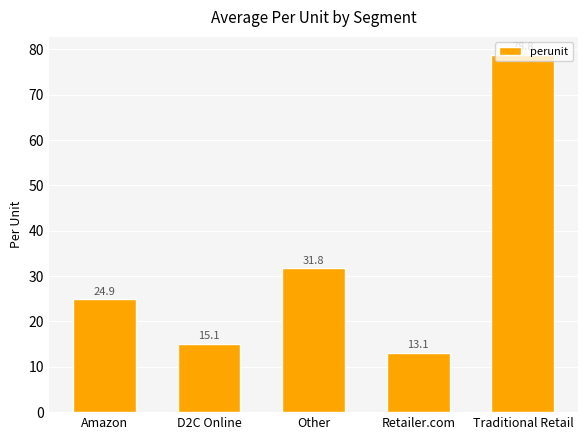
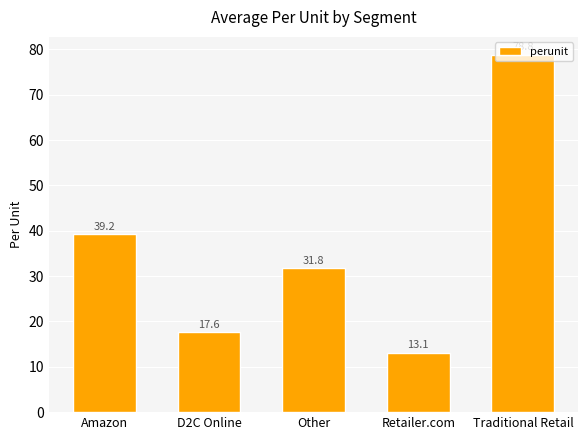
Amazon: 24.9 -> 39.2
D2C Online: 15.1 -> 17.6
